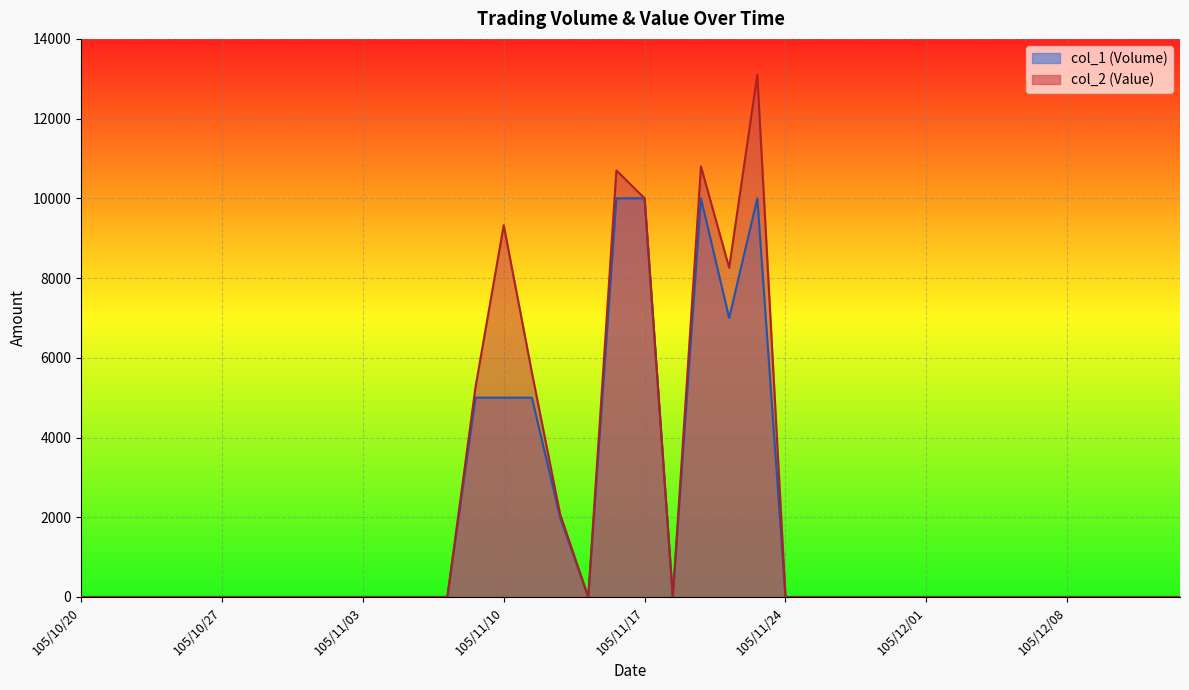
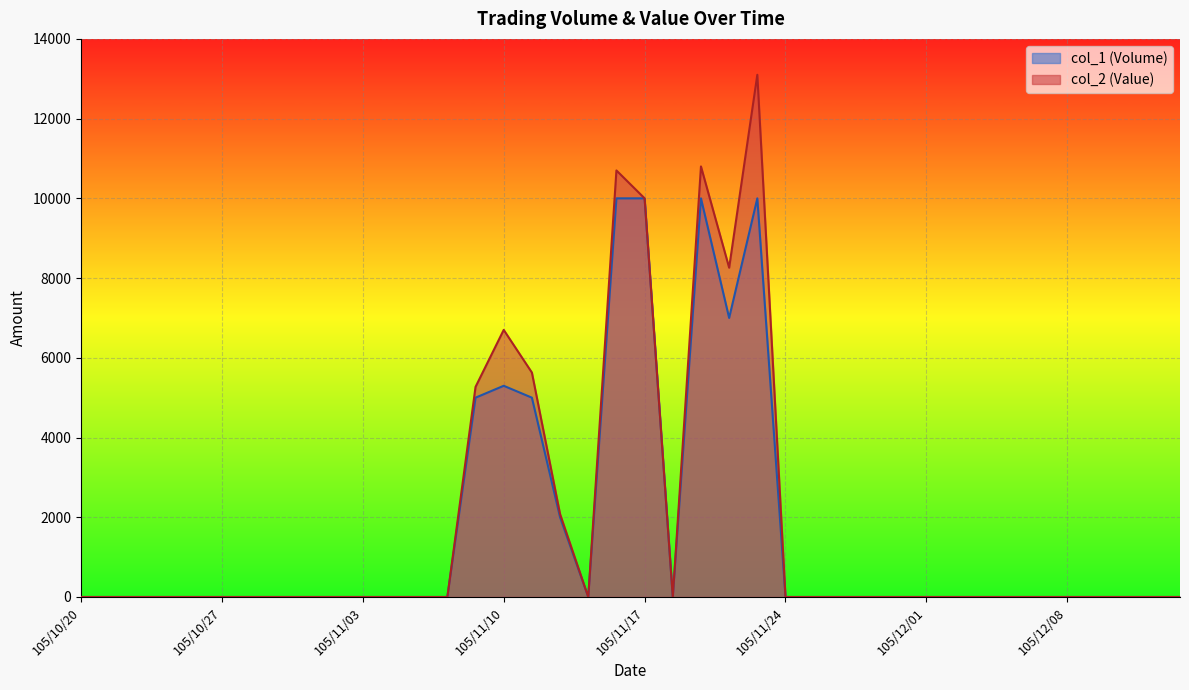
col_1 (Volume), 105/11/10: 5000 -> 5300
col_2 (Value), 105/11/10: 9300 -> 6700
